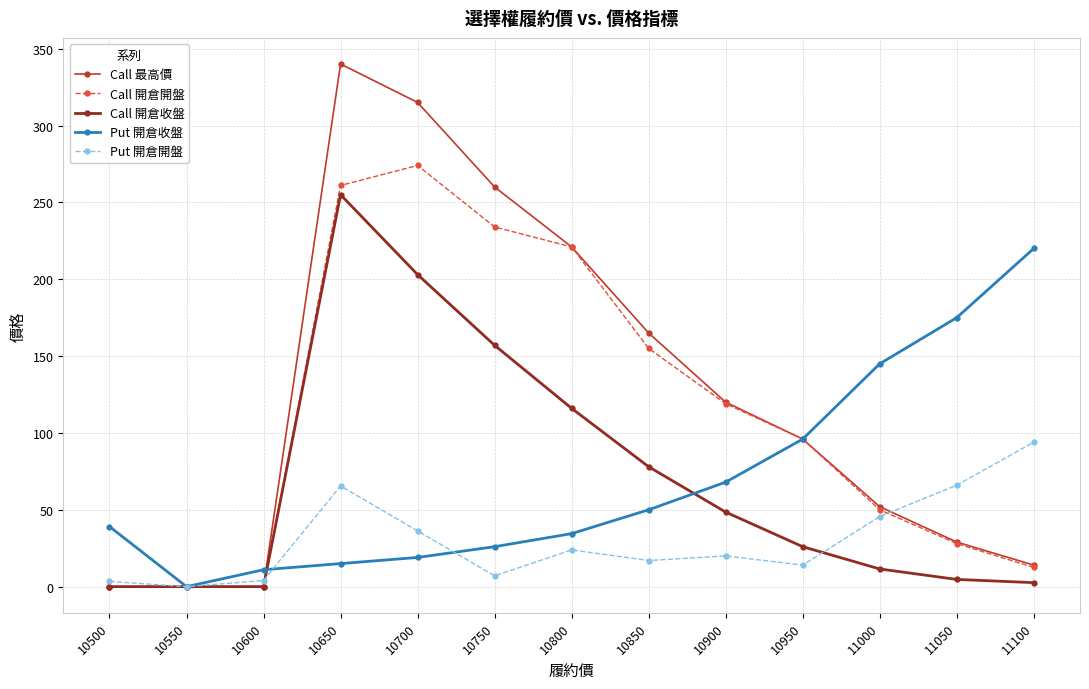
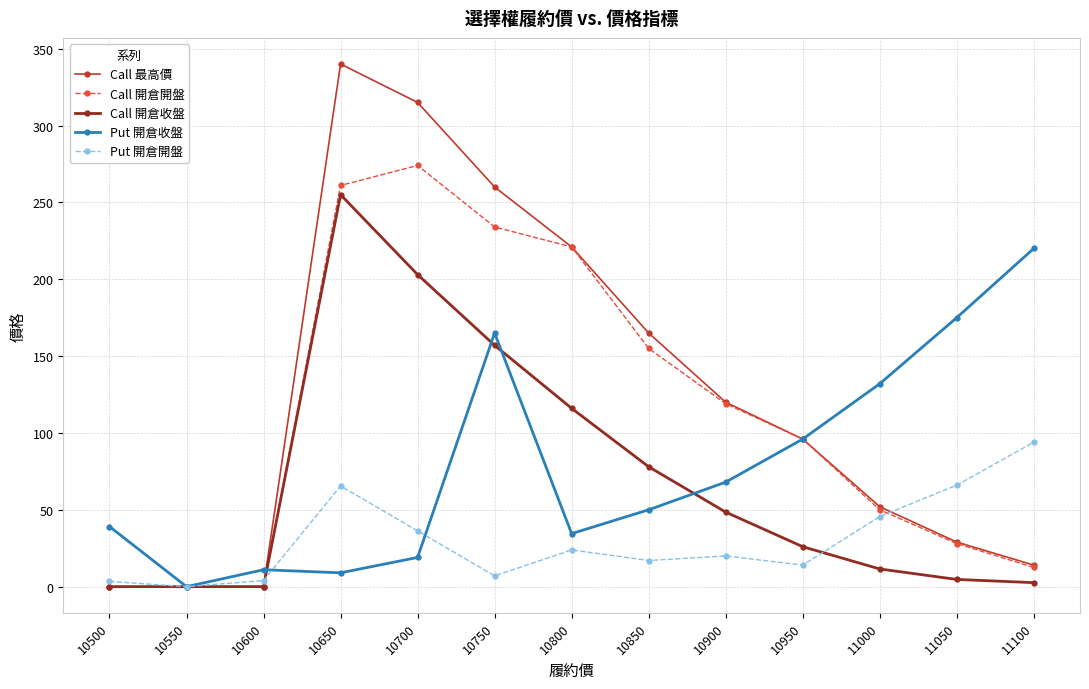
Put 開倉收盤, 10650: 15 -> 9
Put 開倉收盤, 10750: 26 -> 165
Put 開倉收盤, 11000: 145 -> 132
